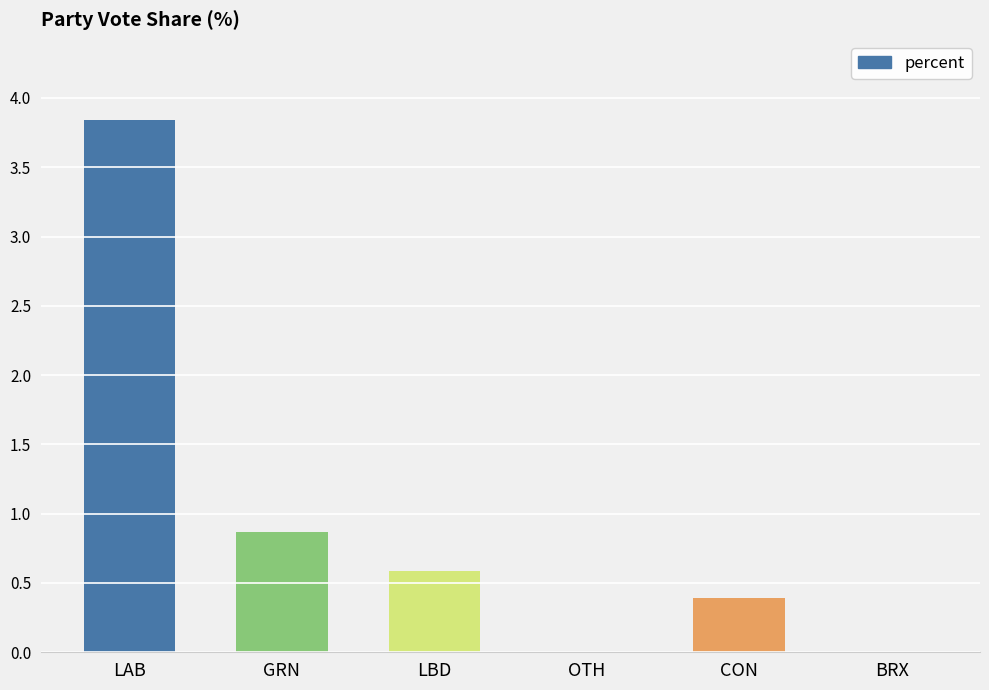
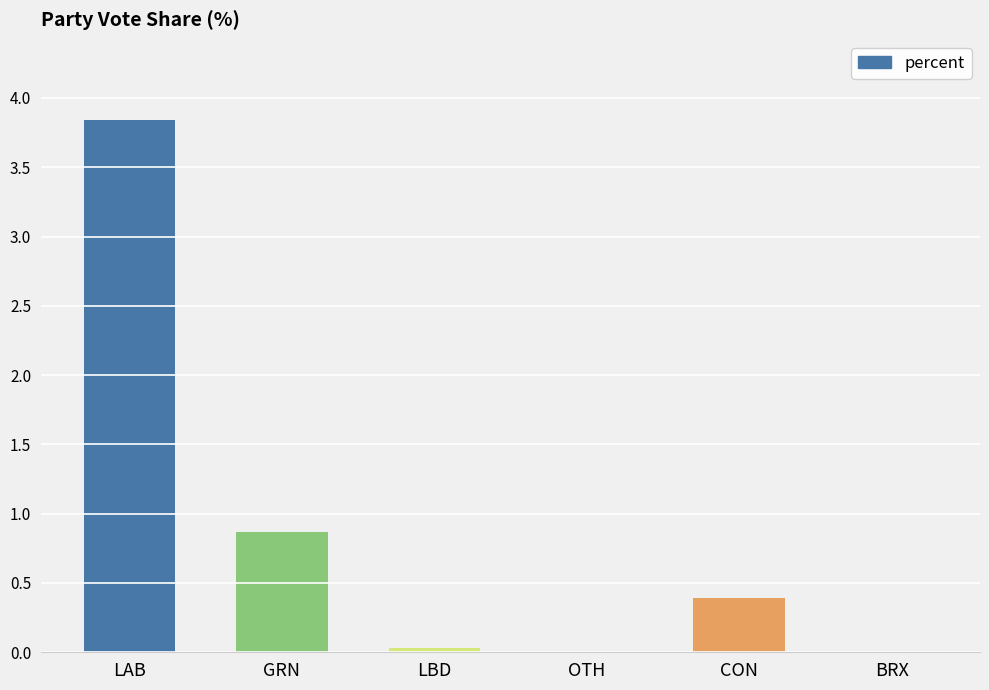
LBD: 0.59 -> 0.03
